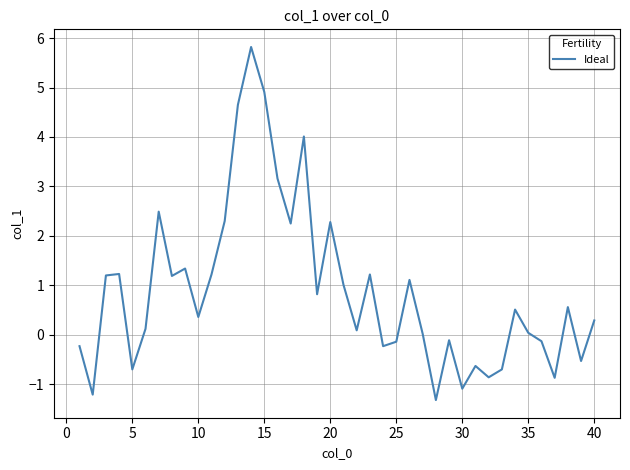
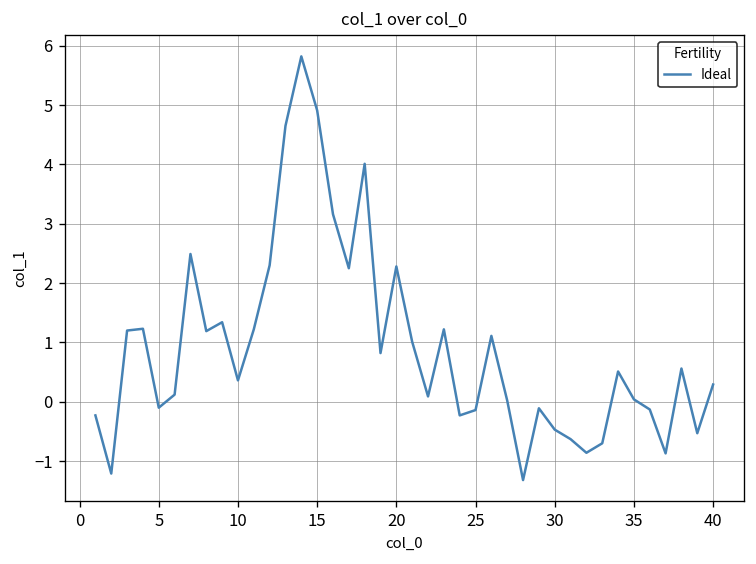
5: -0.7 -> -0.1
30: -1.1 -> -0.5
